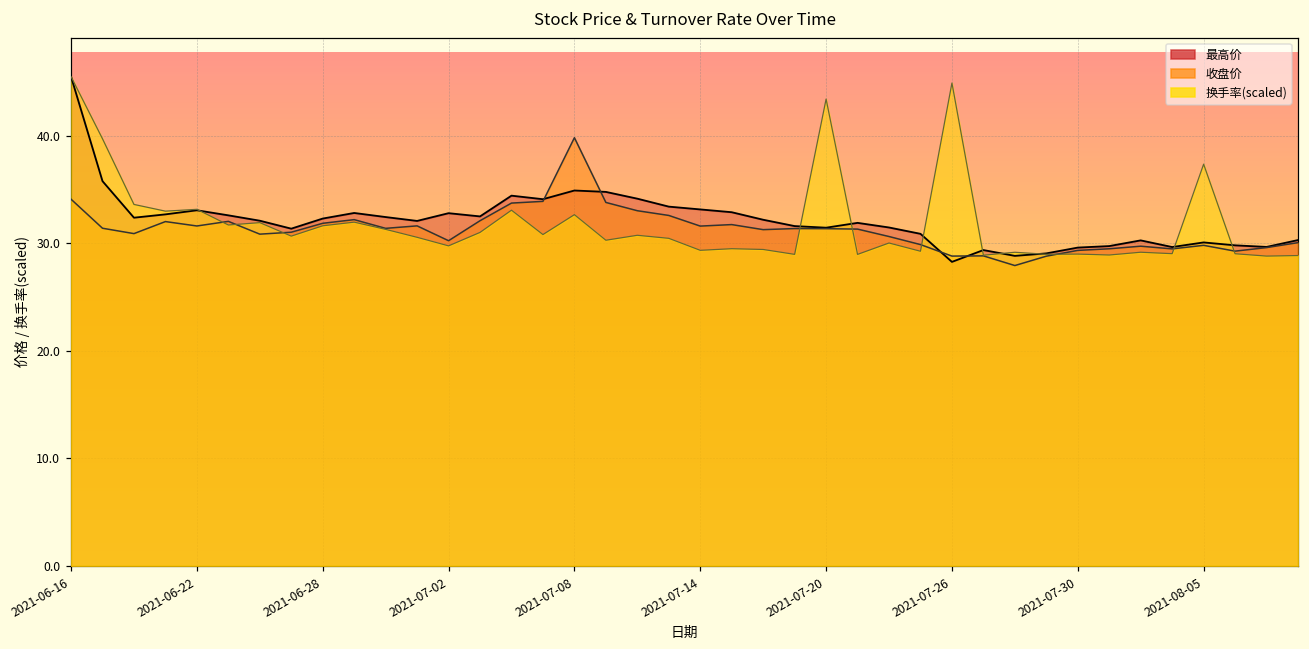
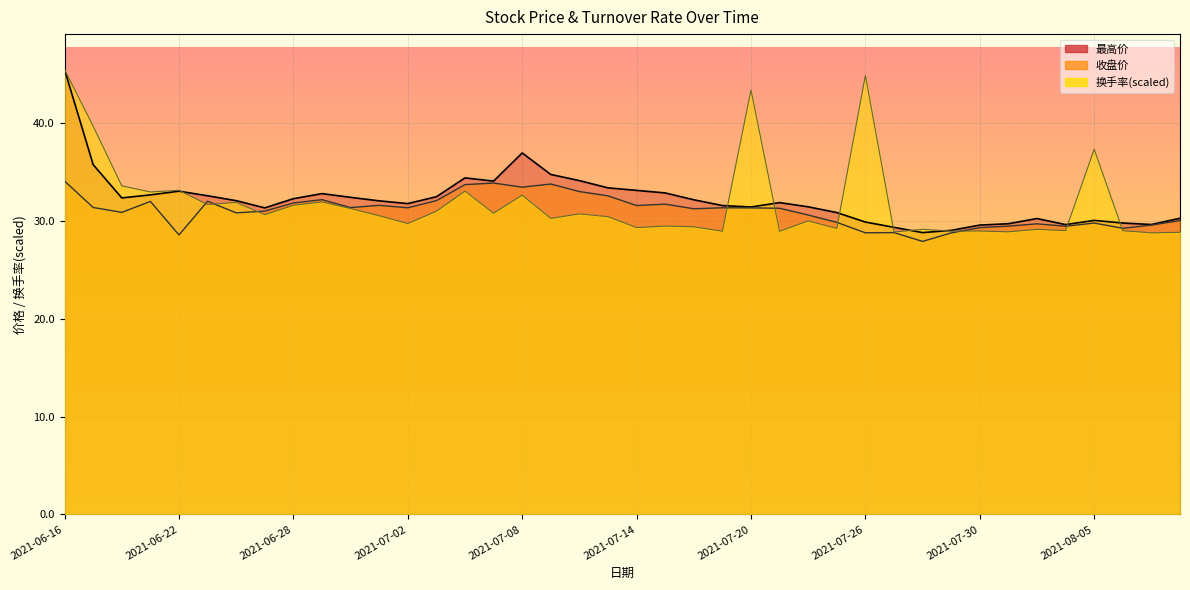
收盘价, 2021-06-22: 32 -> 29
最高价, 2021-07-02: 33 -> 32
收盘价, 2021-07-02: 30 -> 31
最高价, 2021-07-08: 35 -> 37
收盘价, 2021-07-08: 40 -> 33
最高价, 2021-07-26: 28 -> 30
